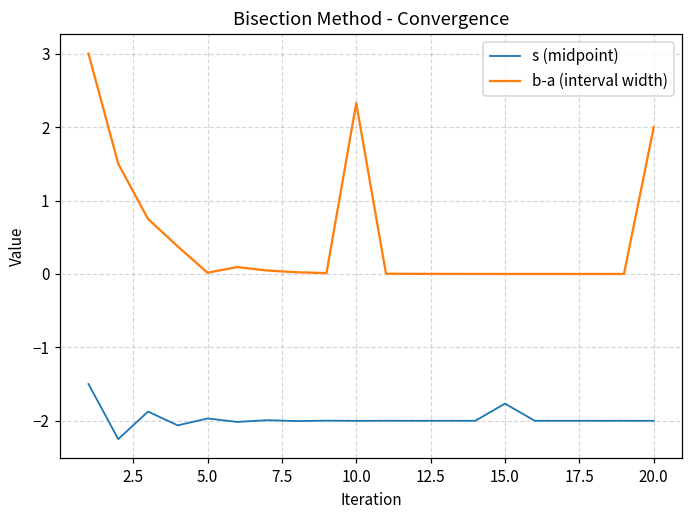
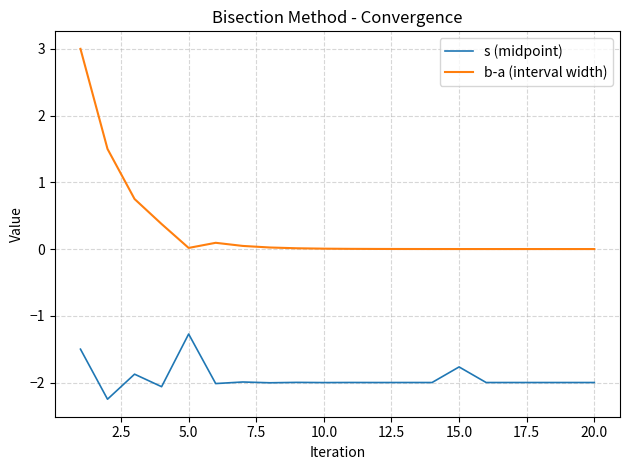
s (midpoint), 5.0: -2.0 -> -1.3
b-a (interval width), 10.0: 2.3 -> 0.0
b-a (interval width), 20.0: 2 -> 0
